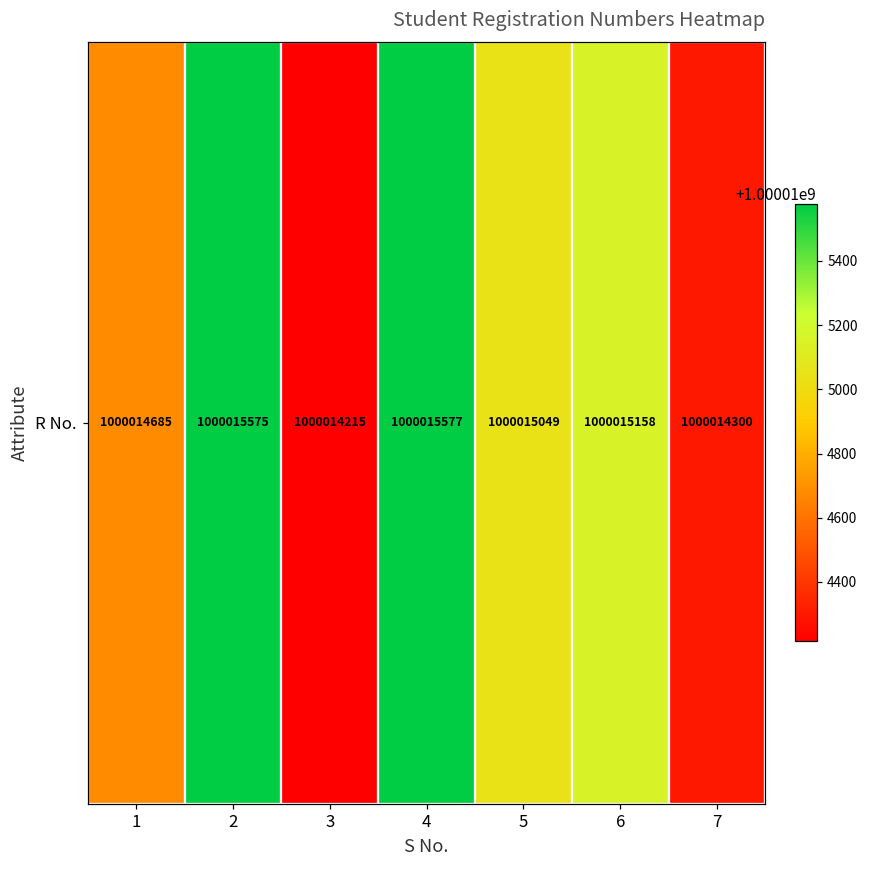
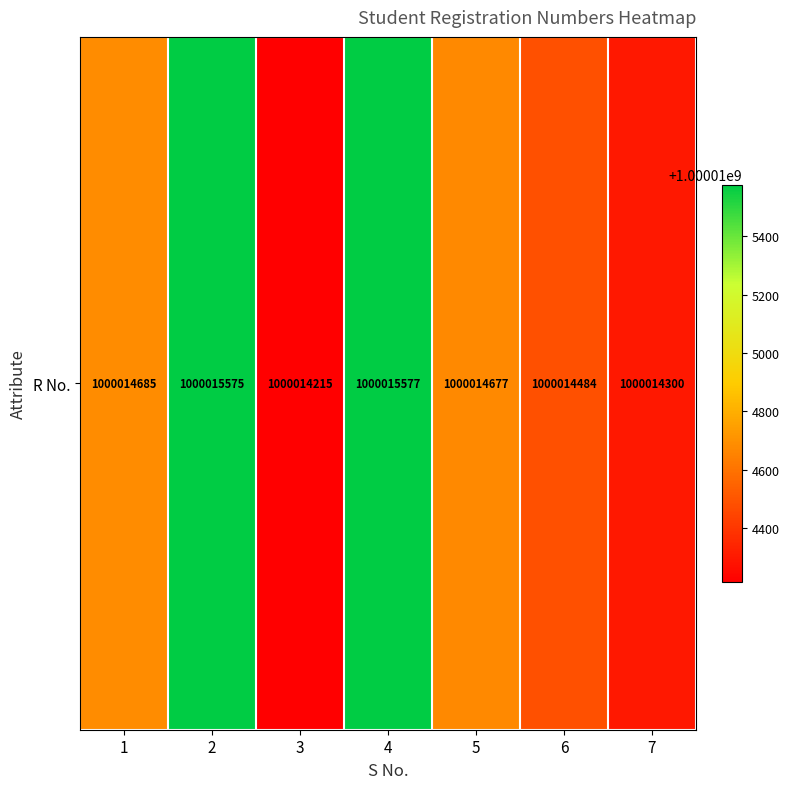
R No., 5: 1000015049 -> 1000014677
R No., 6: 1000015158 -> 1000014484
